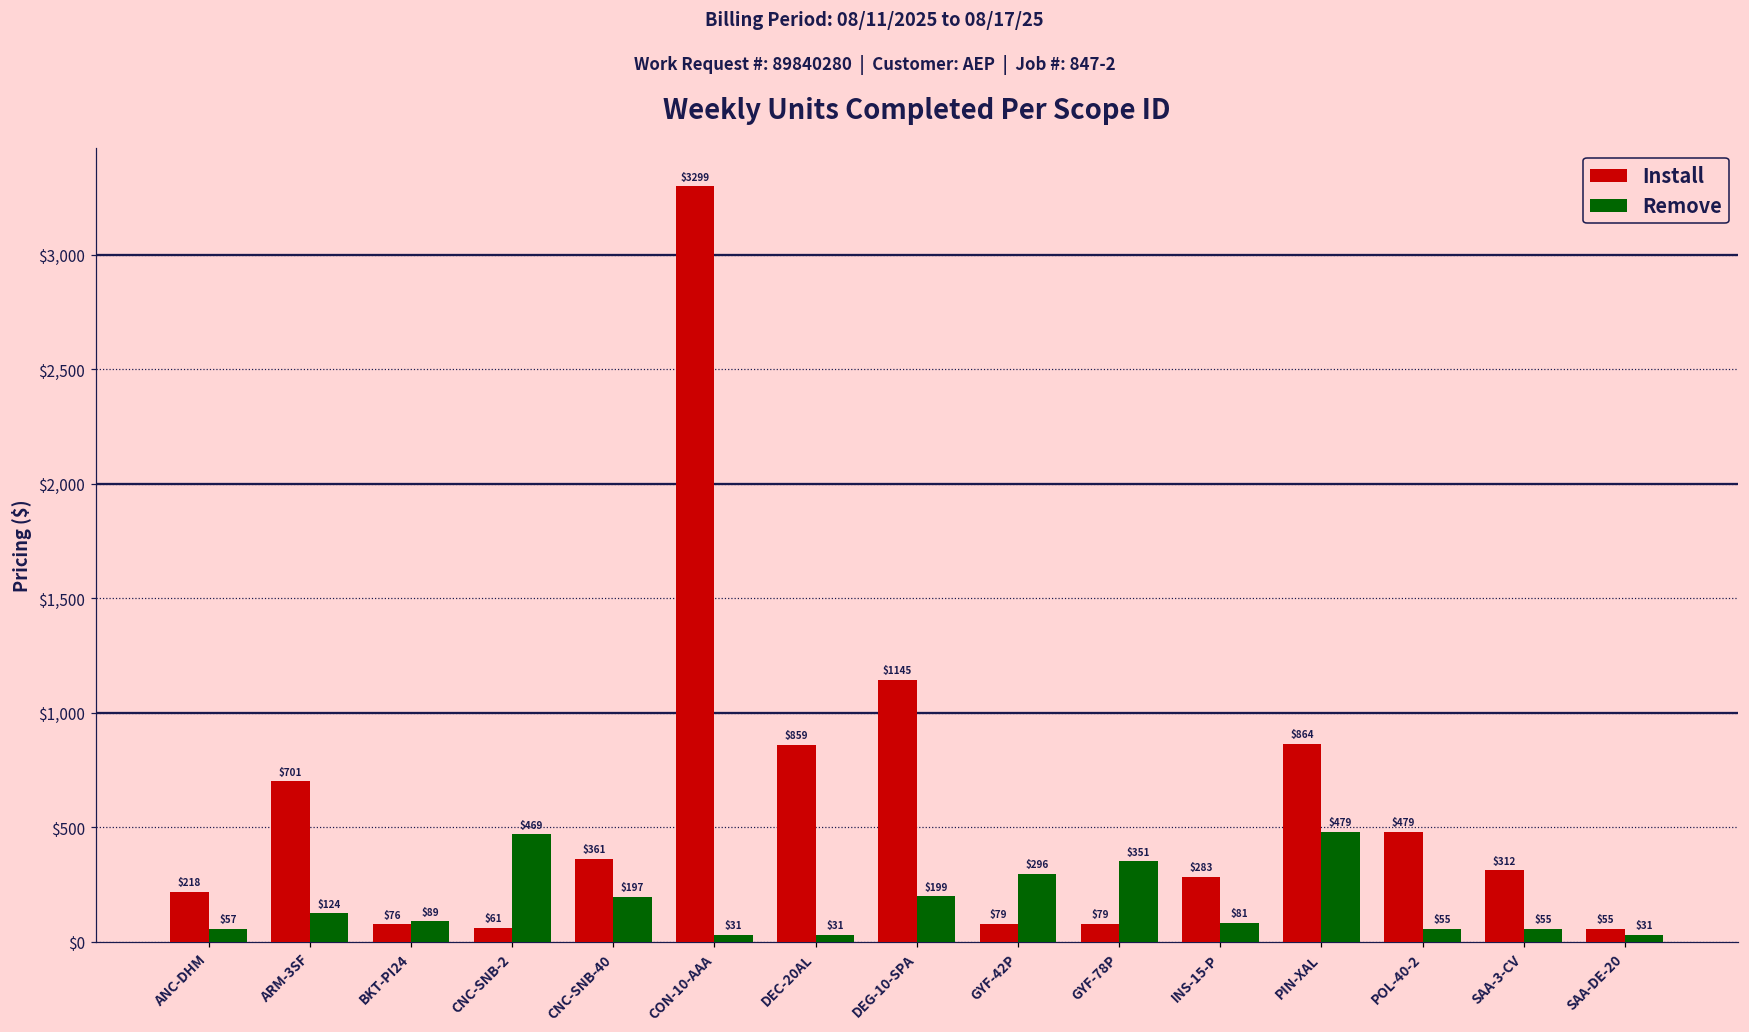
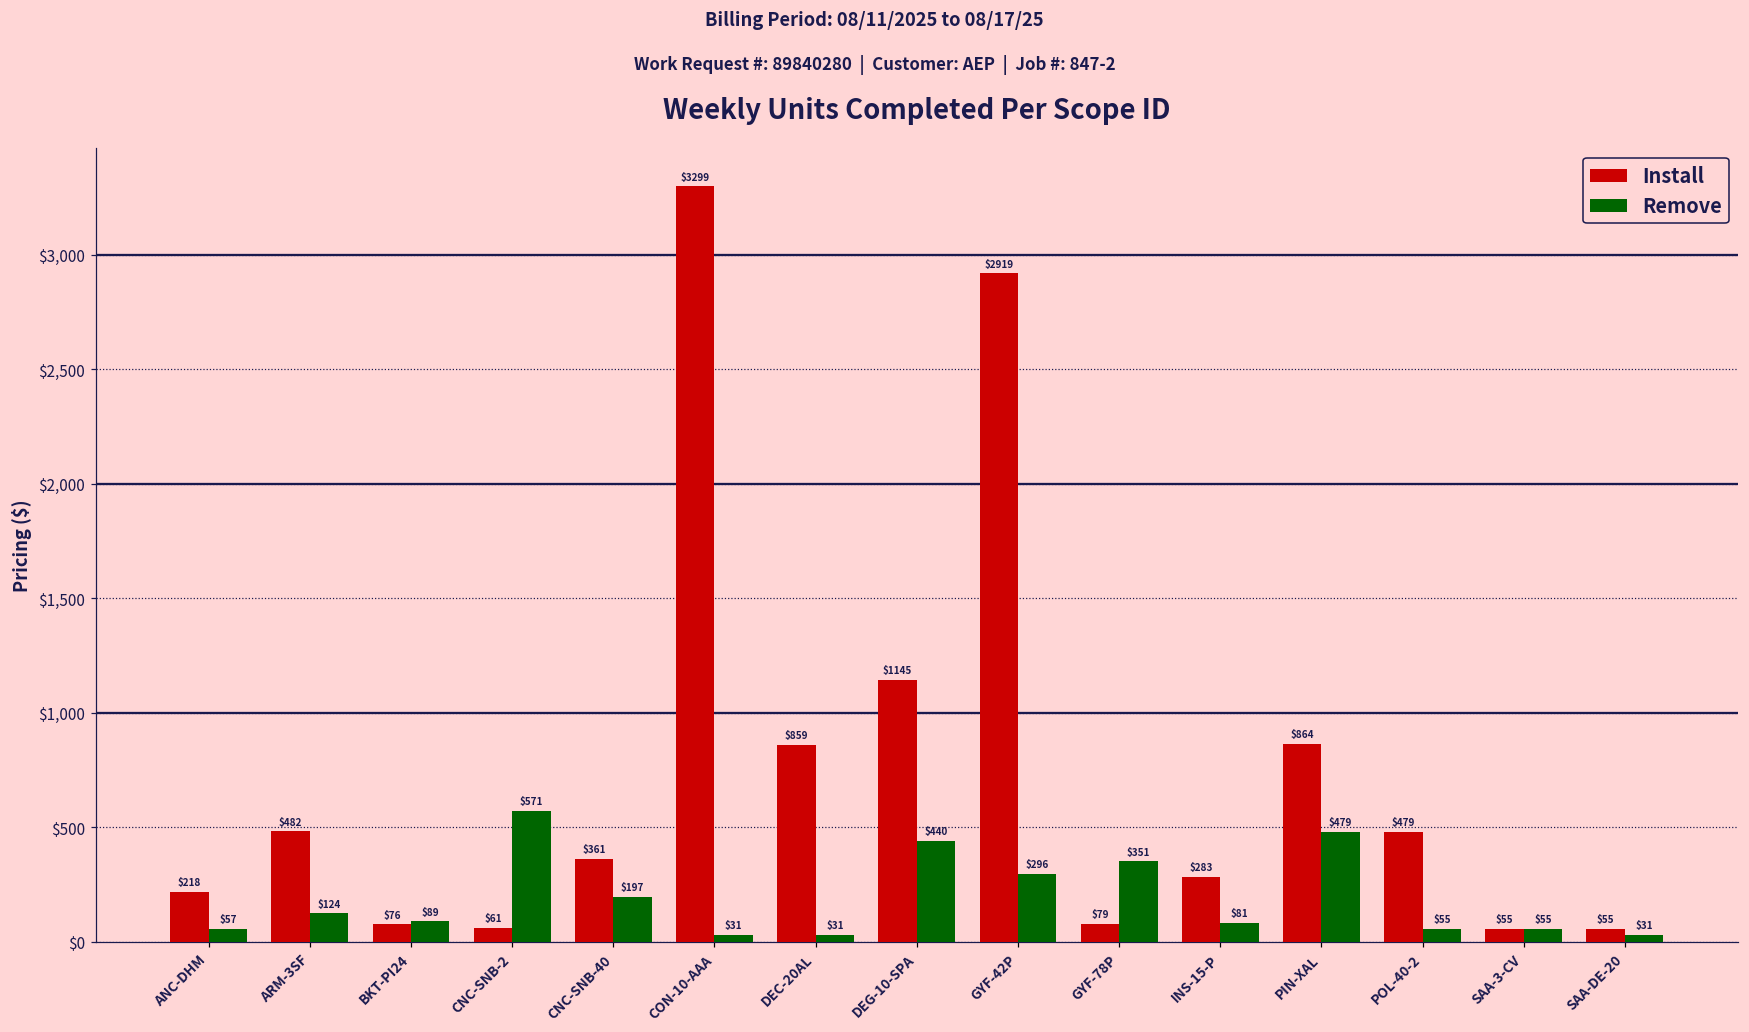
Install, ARM-3SF: $701 -> $482
Remove, CNC-SNB-2: $469 -> $571
Remove, DEG-10-SPA: $199 -> $440
Install, GYF-42P: $79 -> $2919
Install, SAA-3-CV: $312 -> $55
